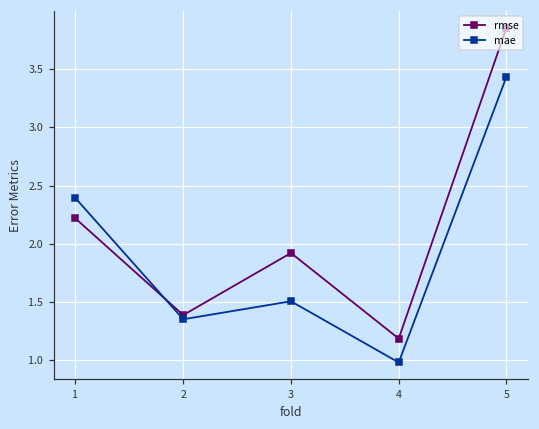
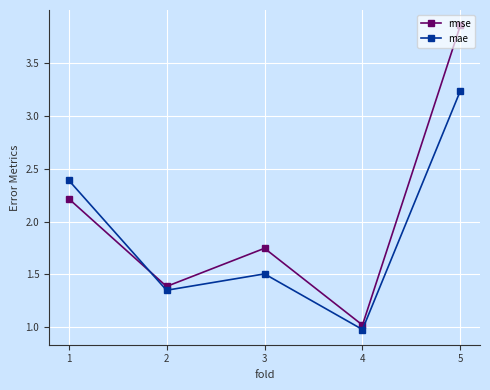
rmse, 3: 1.92 -> 1.75
rmse, 4: 1.19 -> 1.02
mae, 5: 3.43 -> 3.24
